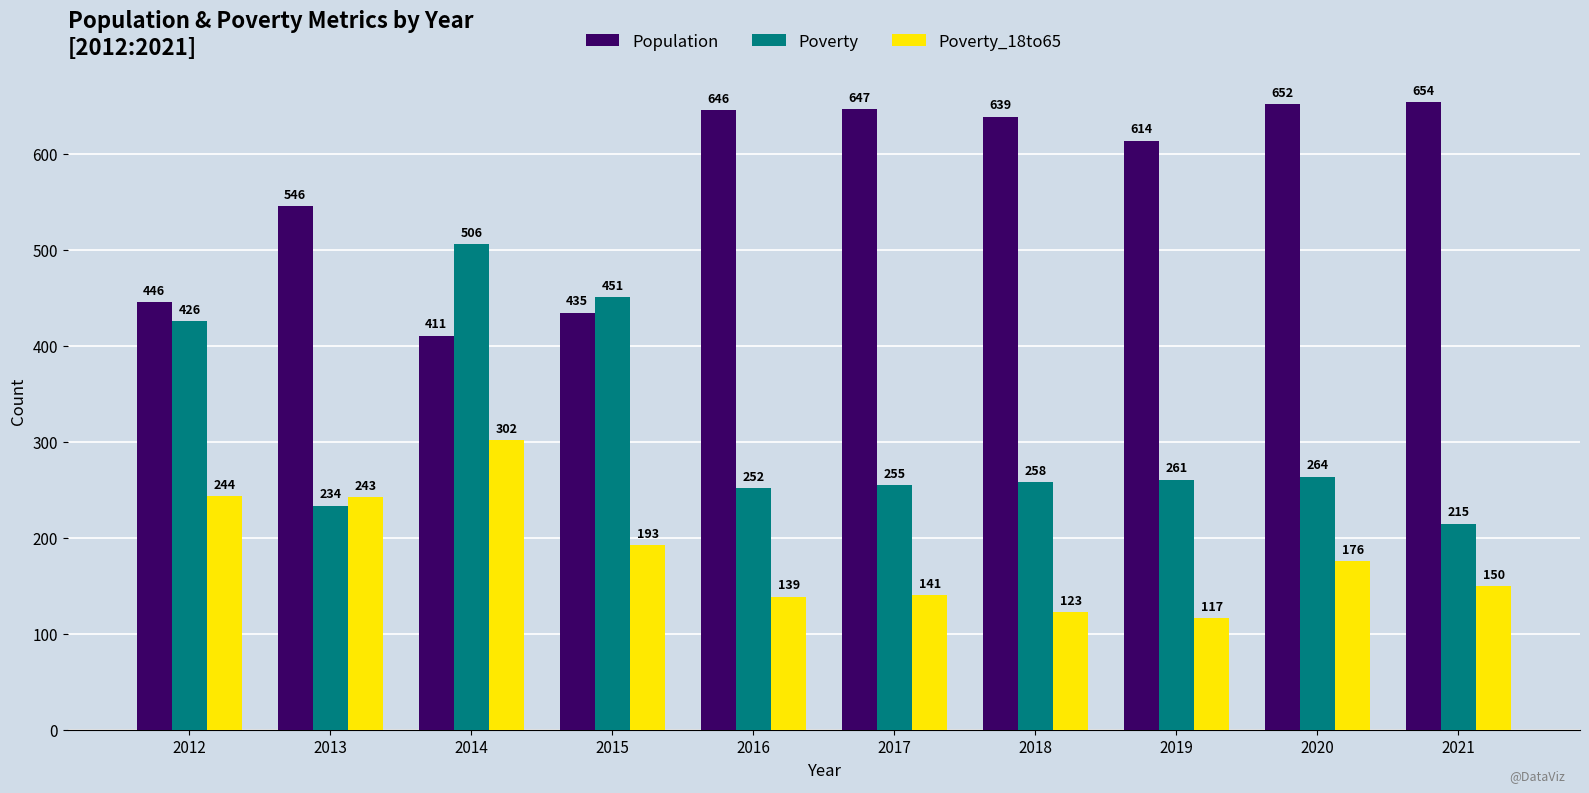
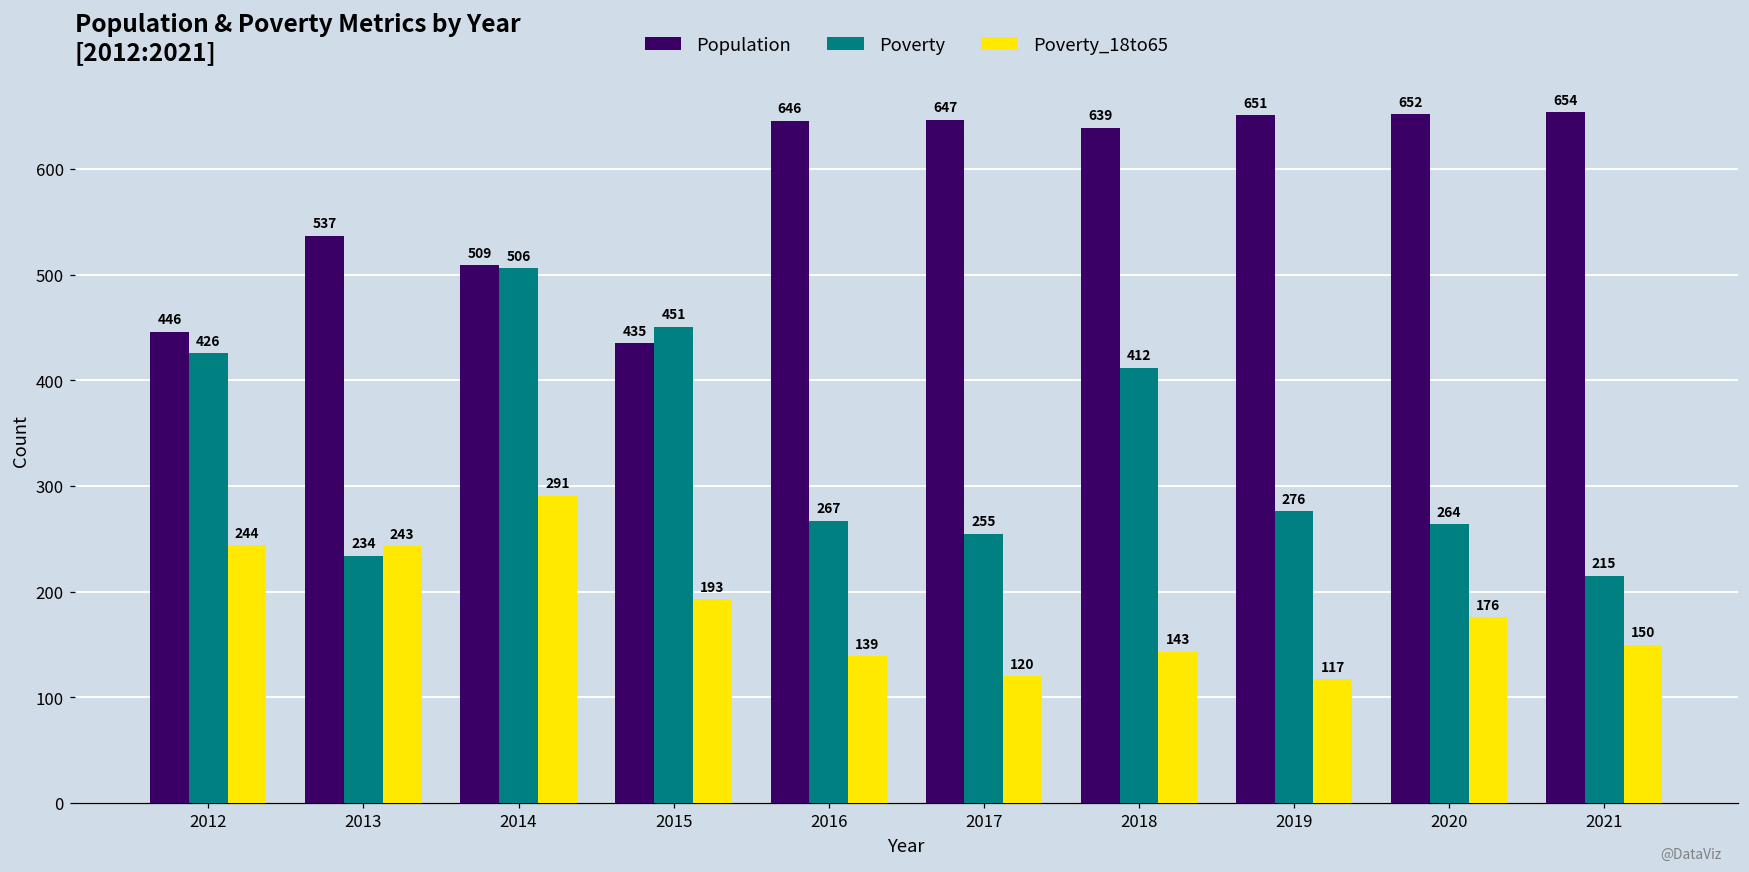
Population, 2013: 546 -> 537
Population, 2014: 411 -> 509
Poverty_18to65, 2014: 302 -> 291
Poverty, 2016: 252 -> 267
Poverty_18to65, 2017: 141 -> 120
Poverty, 2018: 258 -> 412
Poverty_18to65, 2018: 123 -> 143
Population, 2019: 614 -> 651
Poverty, 2019: 261 -> 276
